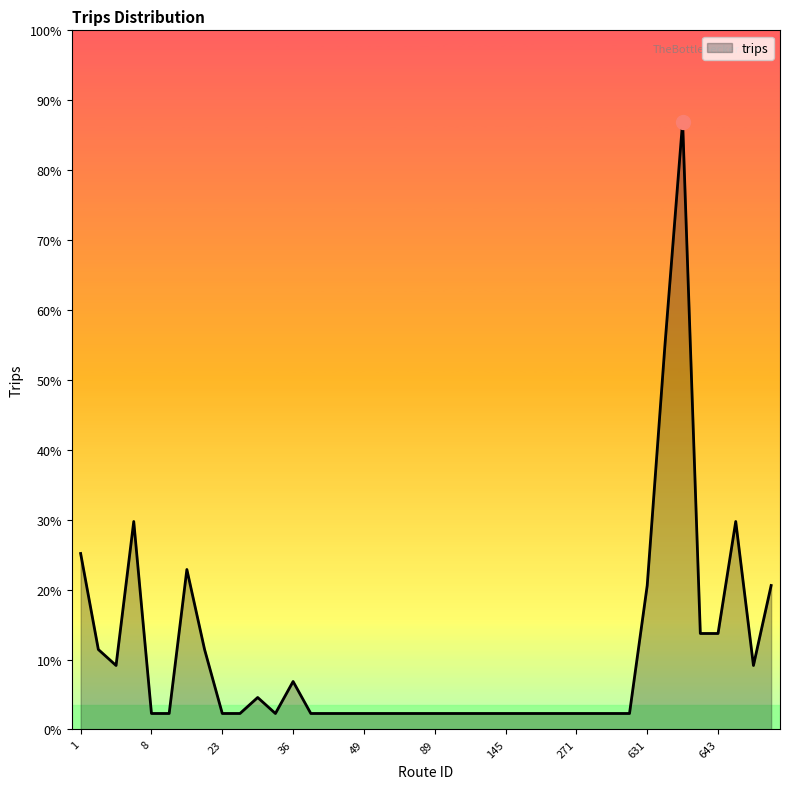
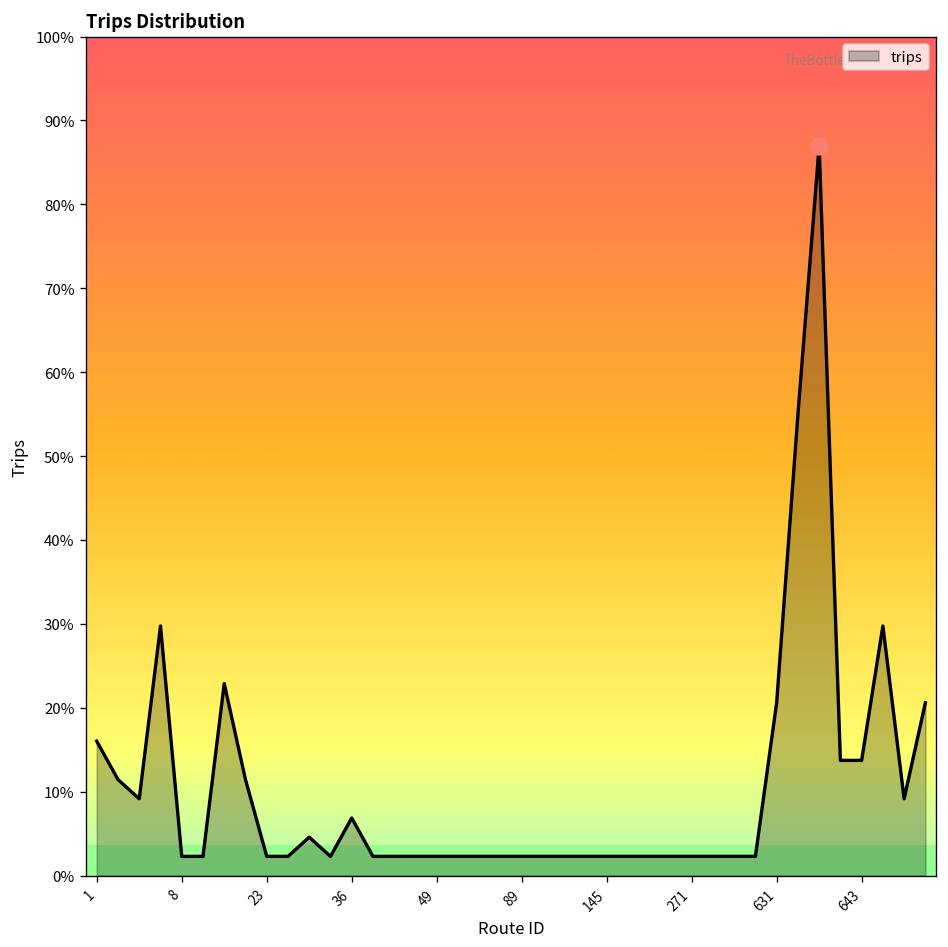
trips, 1: 25% -> 16%
